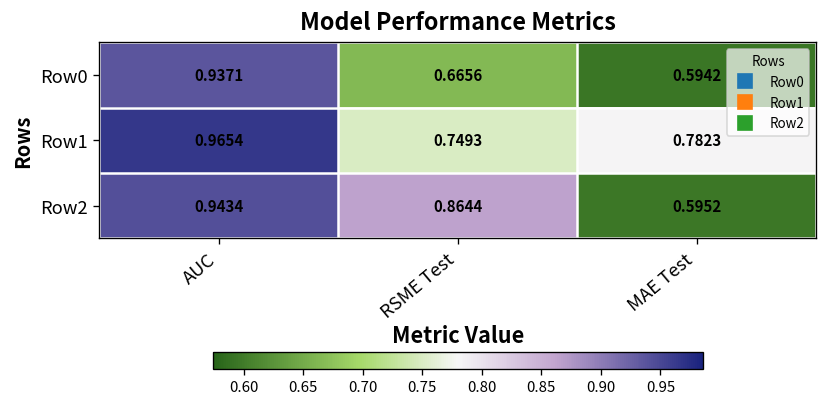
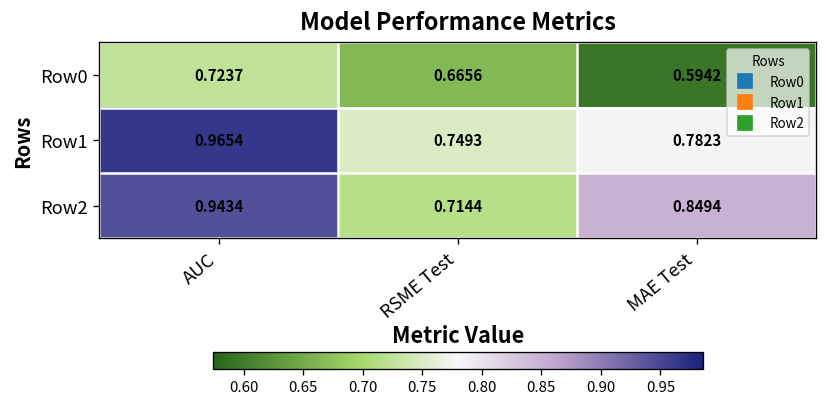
Row0, AUC: 0.9371 -> 0.7237
Row2, RSME Test: 0.8644 -> 0.7144
Row2, MAE Test: 0.5952 -> 0.8494
